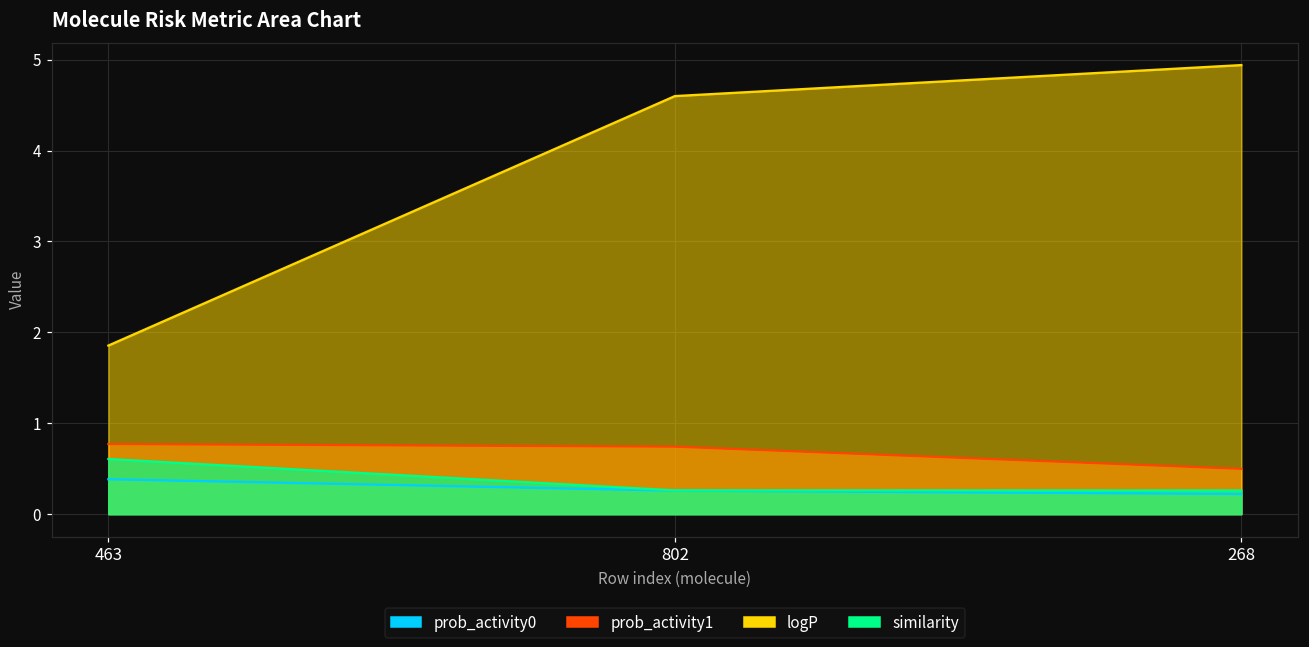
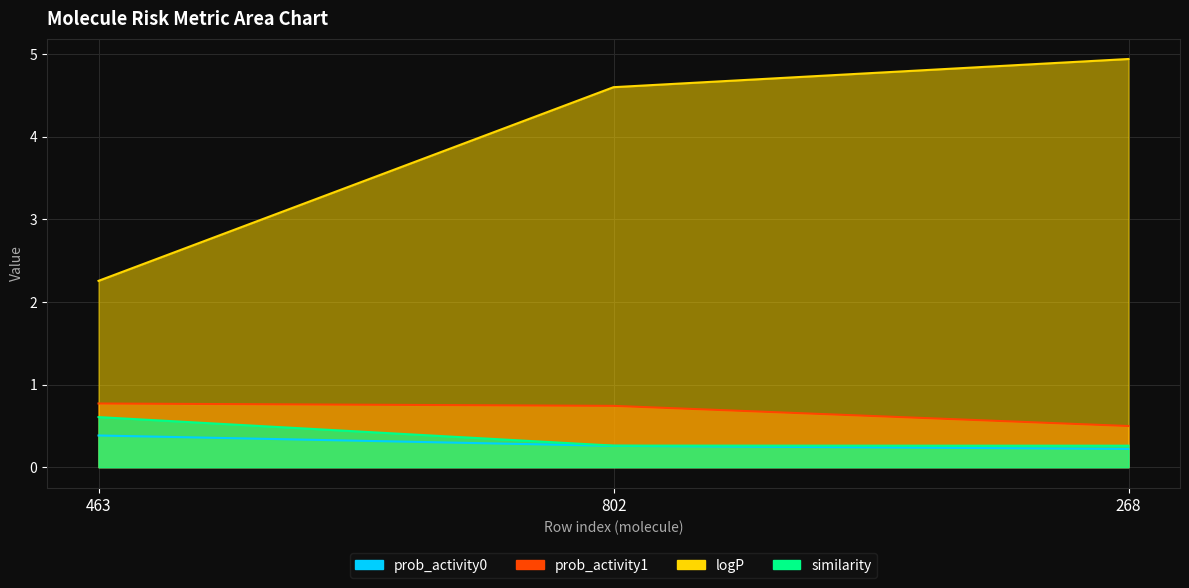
logP, 463: 1.9 -> 2.3
